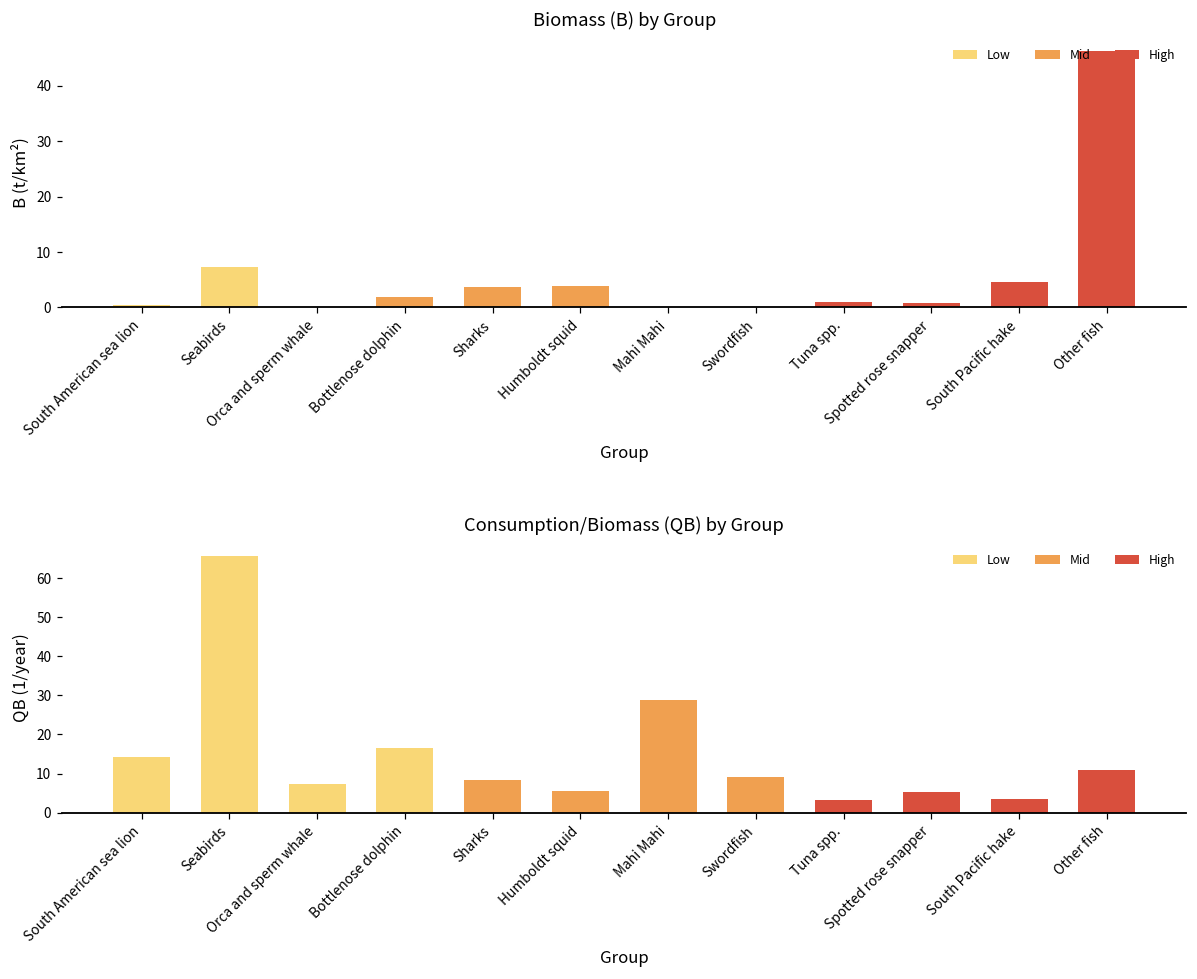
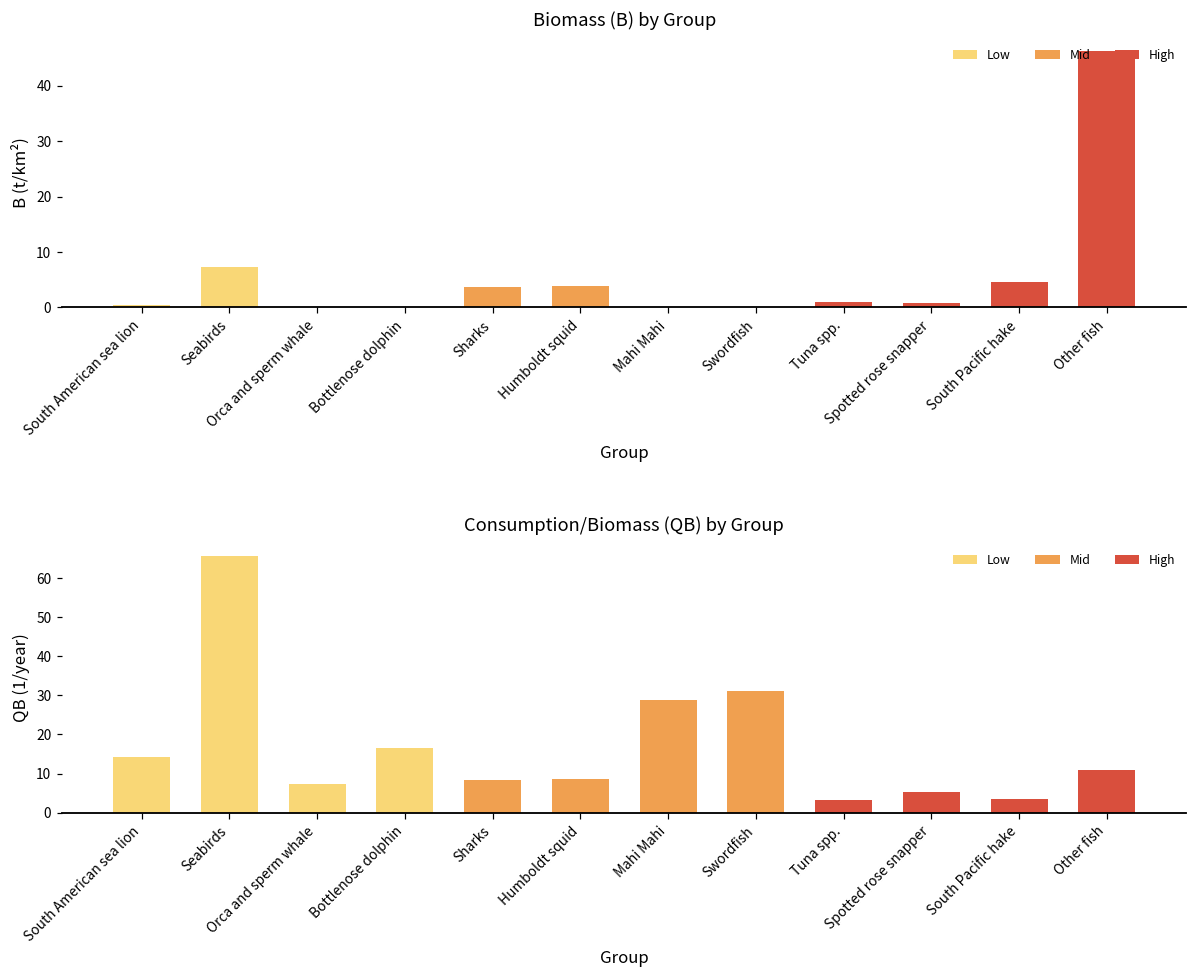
Biomass (B) by Group, Bottlenose dolphin: 2 -> 0
Consumption/Biomass (QB) by Group, Humboldt squid: 6 -> 9
Consumption/Biomass (QB) by Group, Swordfish: 9 -> 31
